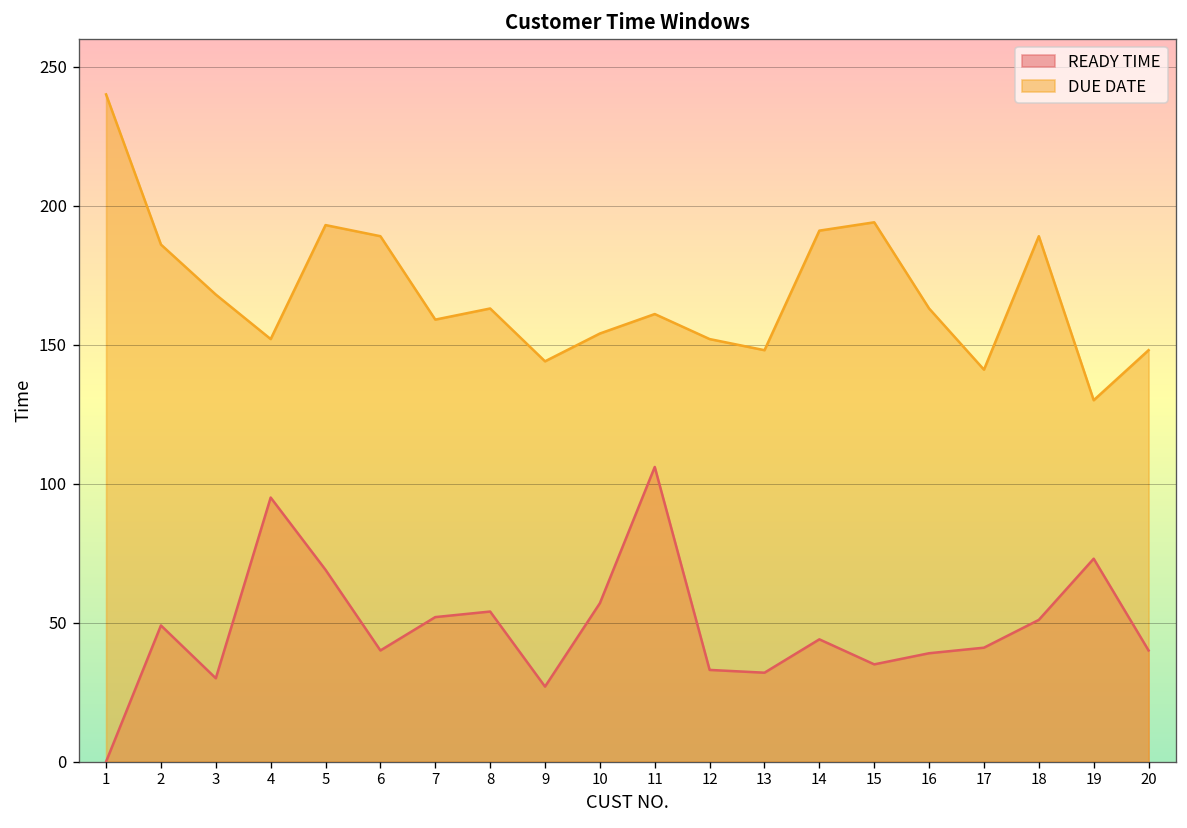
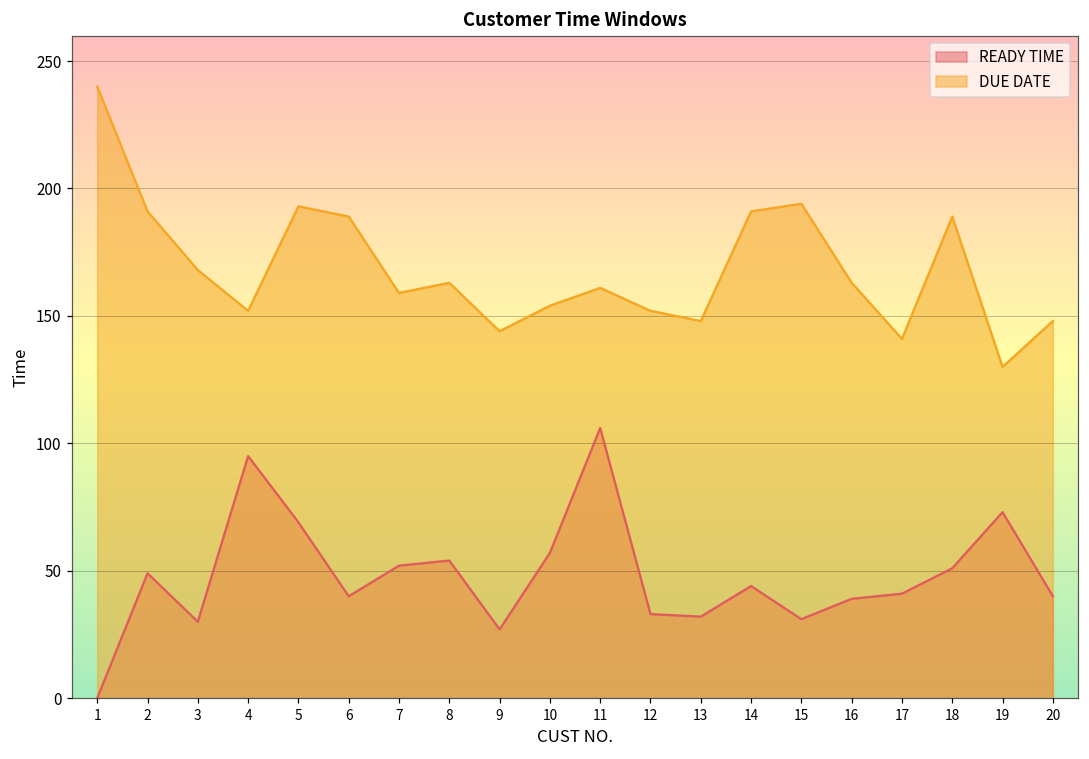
DUE DATE, 2: 186 -> 191
READY TIME, 15: 35 -> 31
